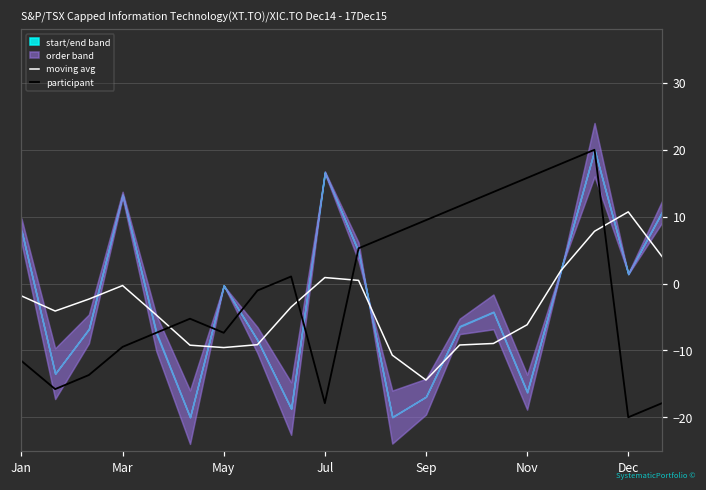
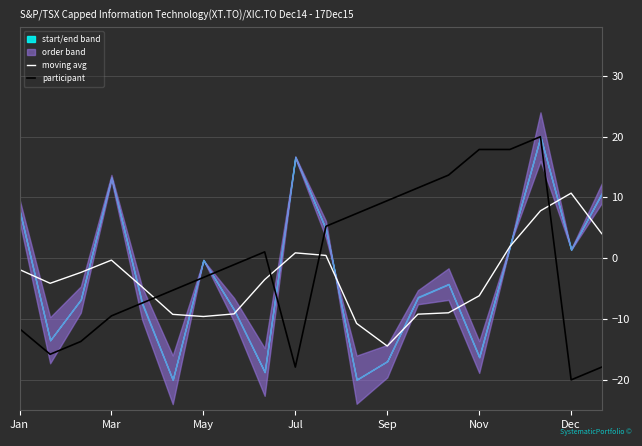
participant, May: -7 -> -3
participant, Nov: 16 -> 18
